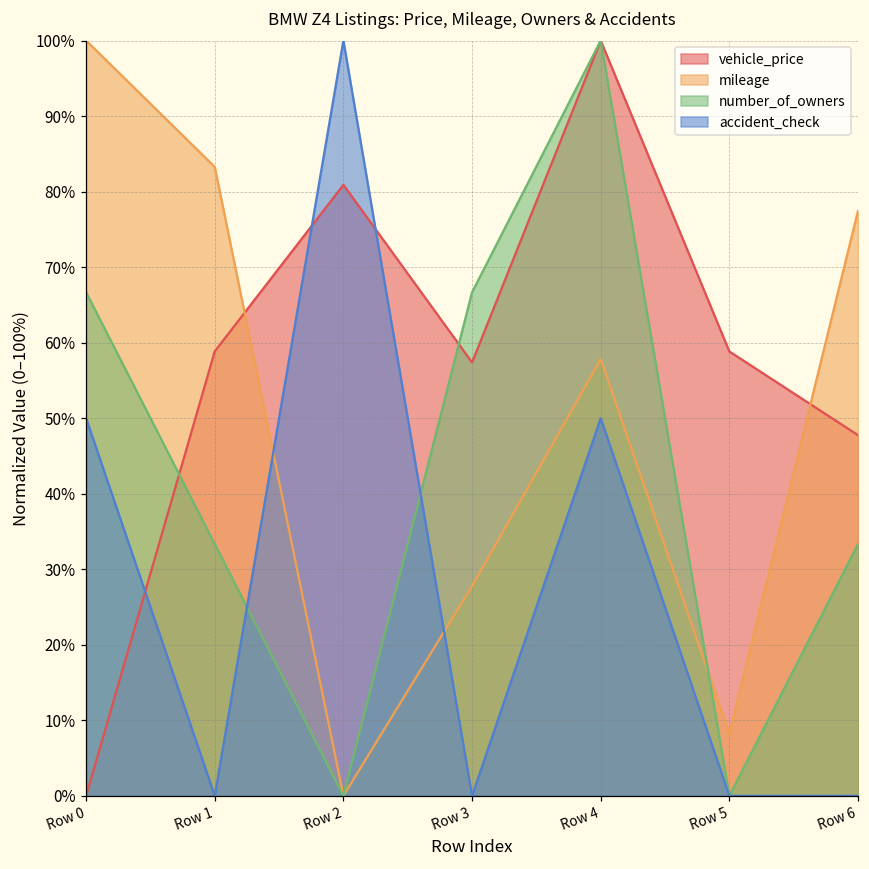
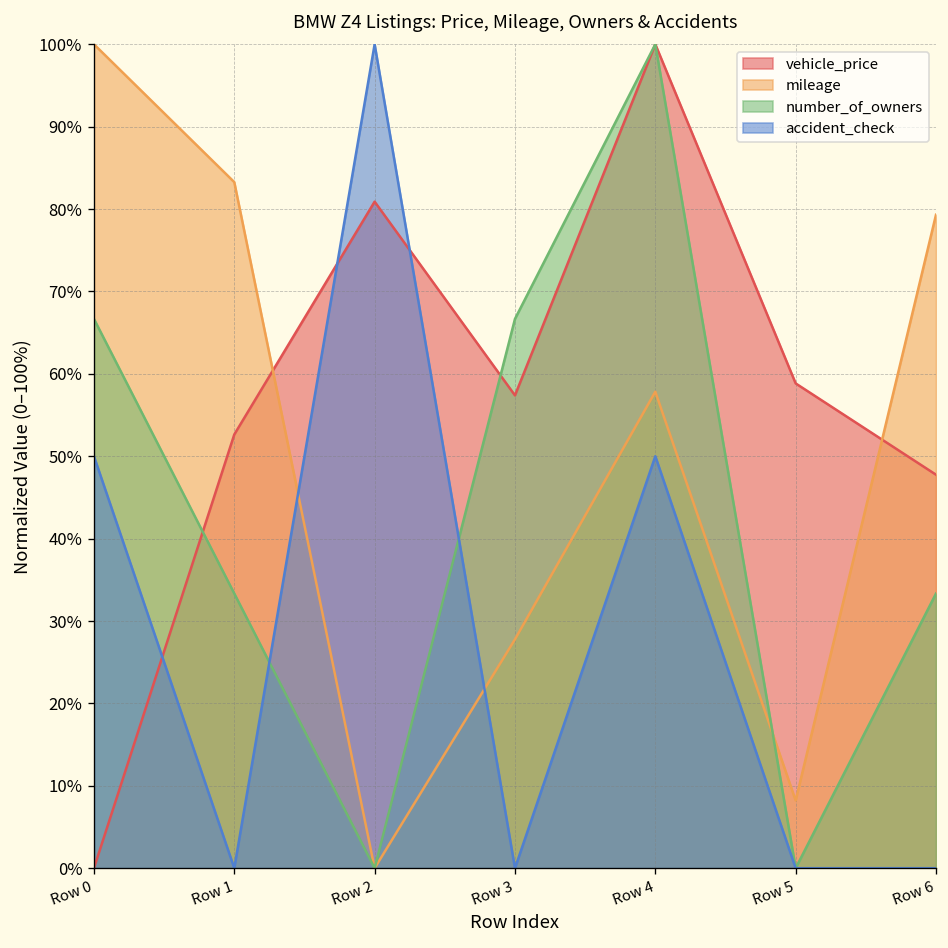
vehicle_price, Row 1: 59% -> 53%
mileage, Row 6: 77% -> 79%
